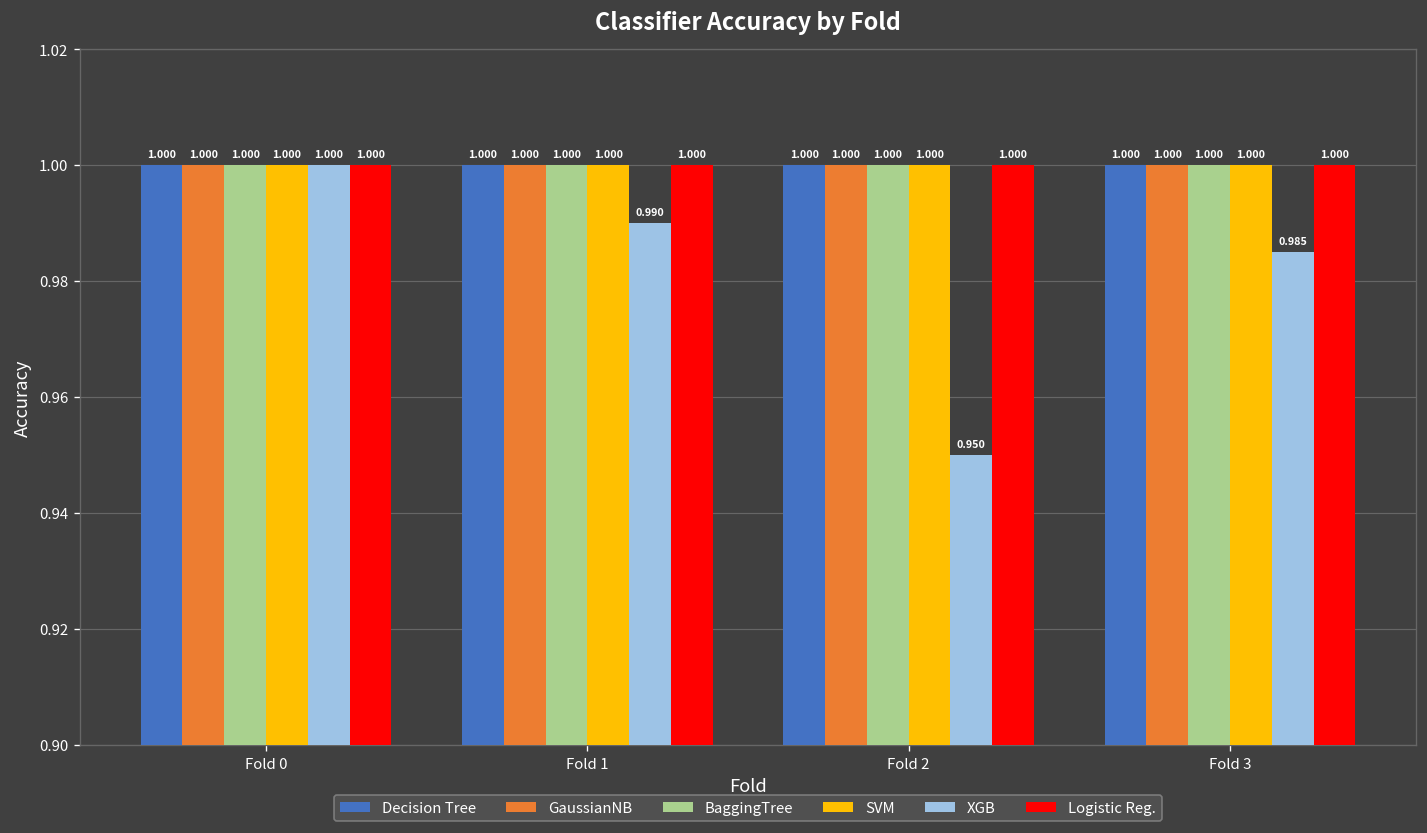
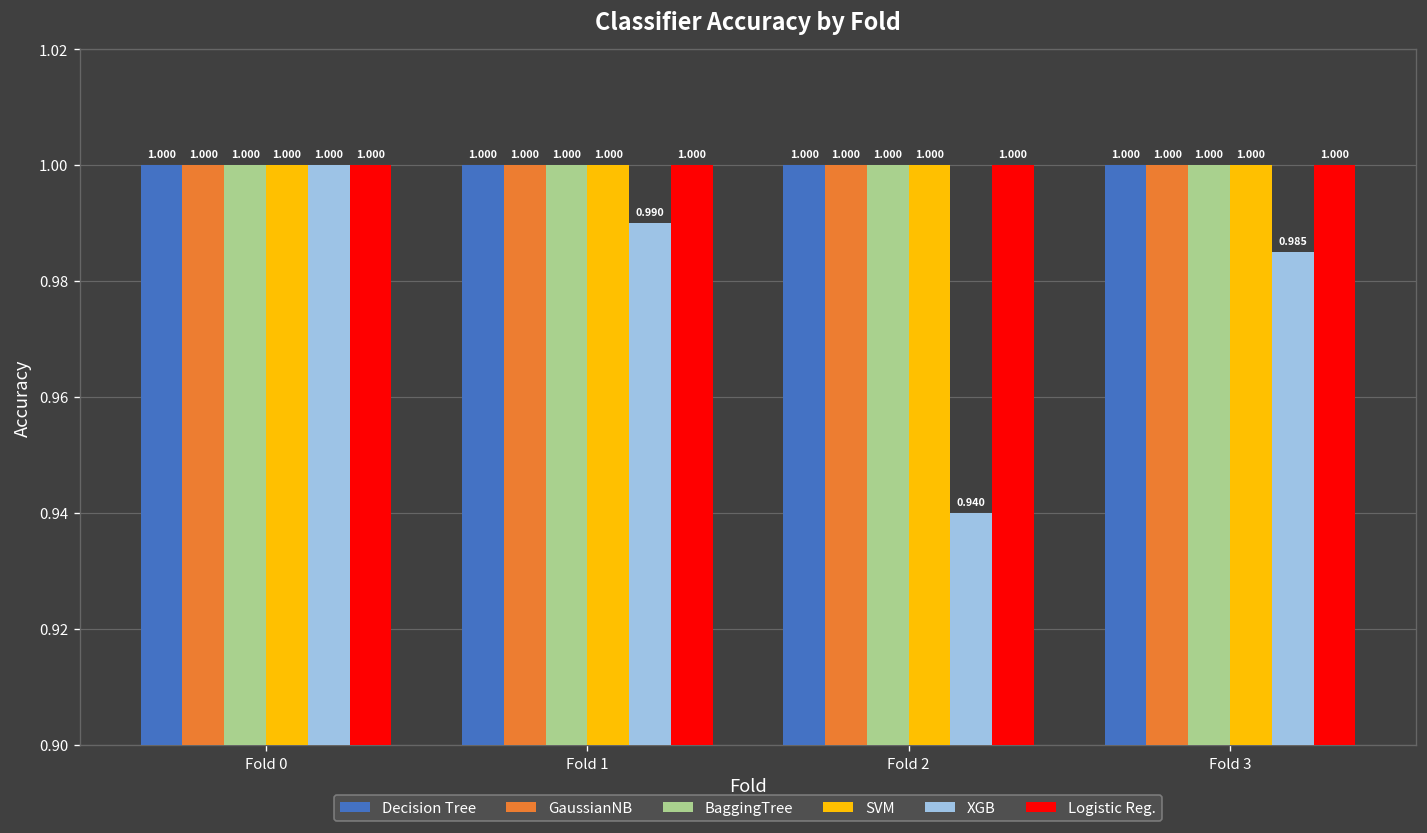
XGB, Fold 2: 0.950 -> 0.940
